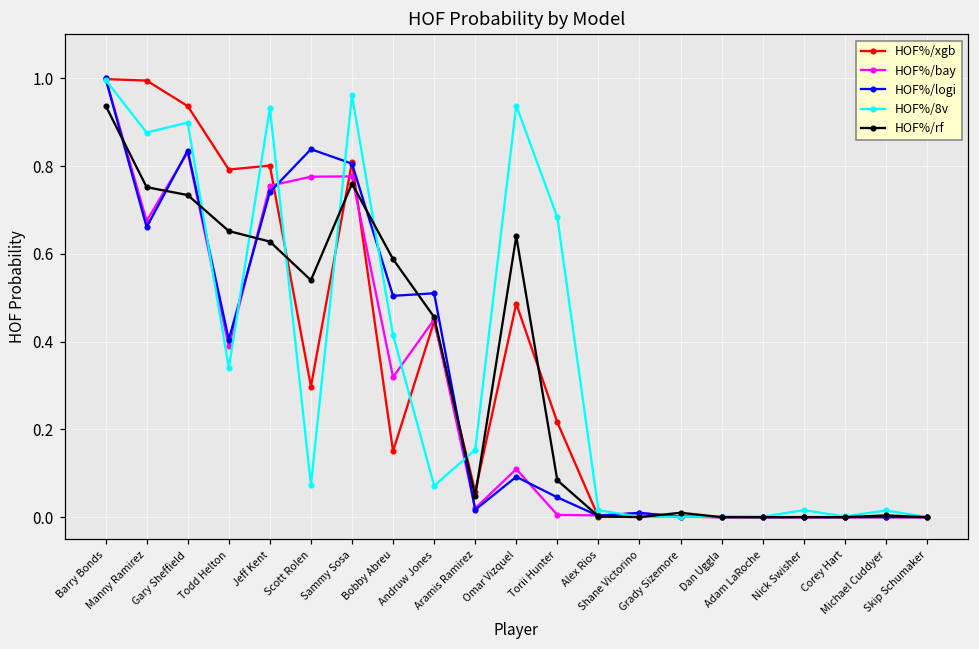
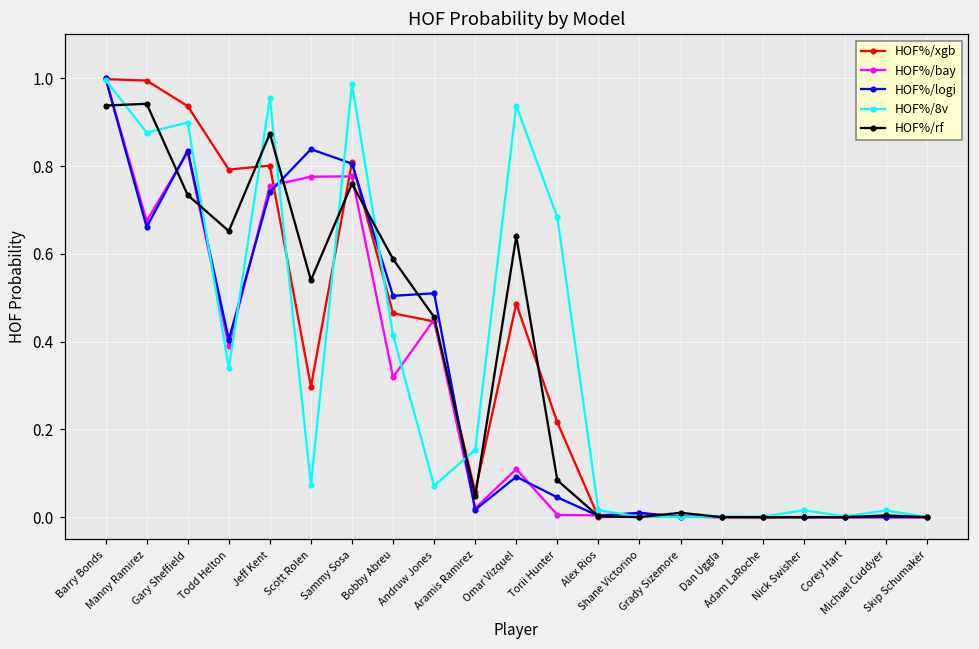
HOF%/rf, Manny Ramirez: 0.75 -> 0.94
HOF%/8v, Jeff Kent: 0.93 -> 0.96
HOF%/rf, Jeff Kent: 0.63 -> 0.87
HOF%/8v, Sammy Sosa: 0.96 -> 0.99
HOF%/xgb, Bobby Abreu: 0.15 -> 0.46
